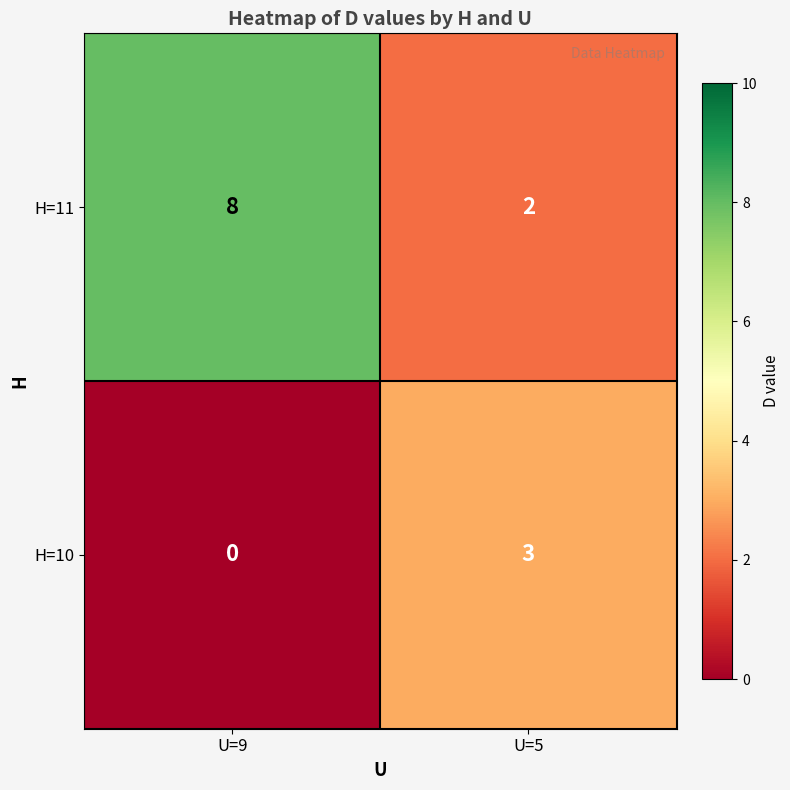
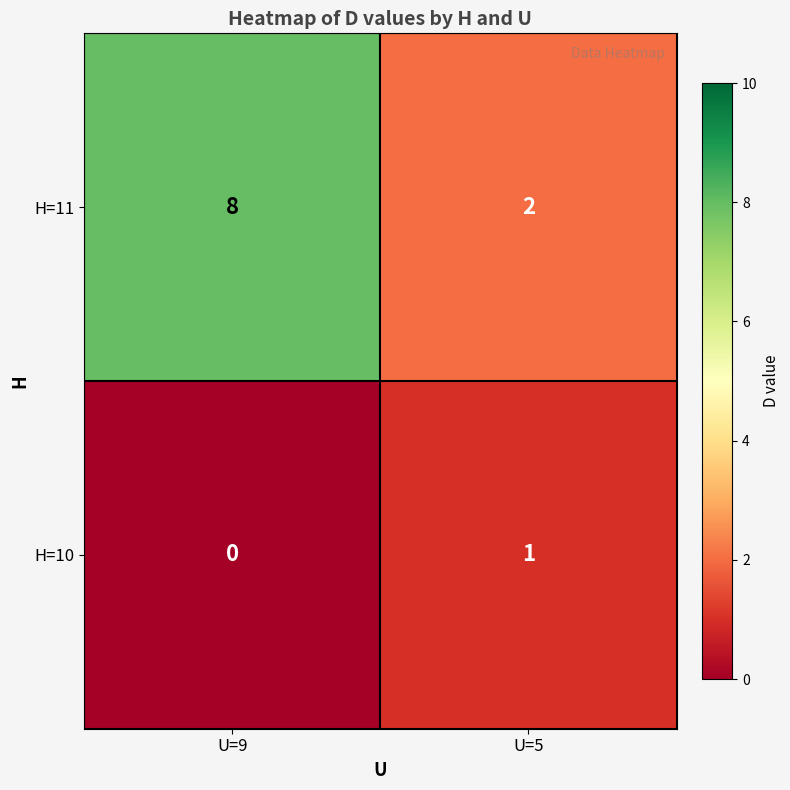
H=10, U=5: 3 -> 1
